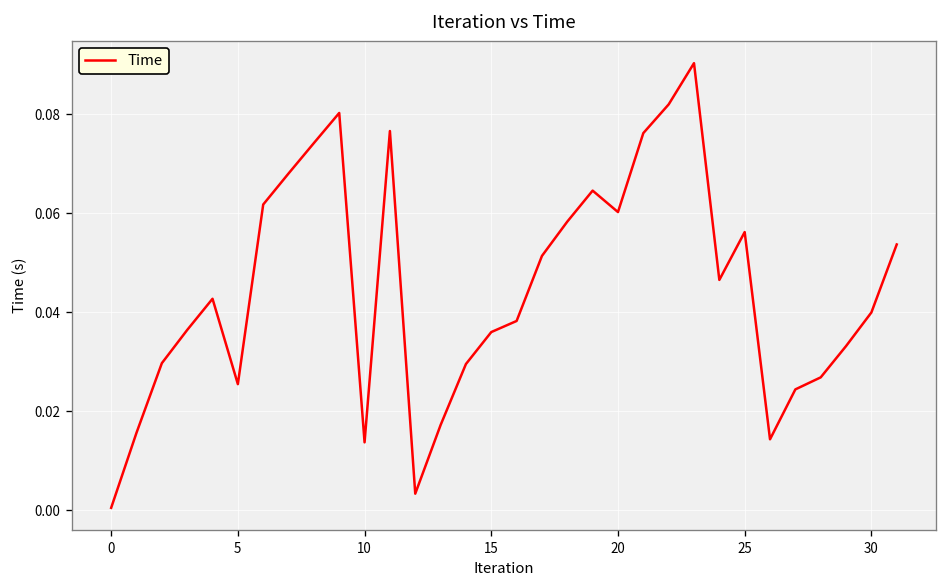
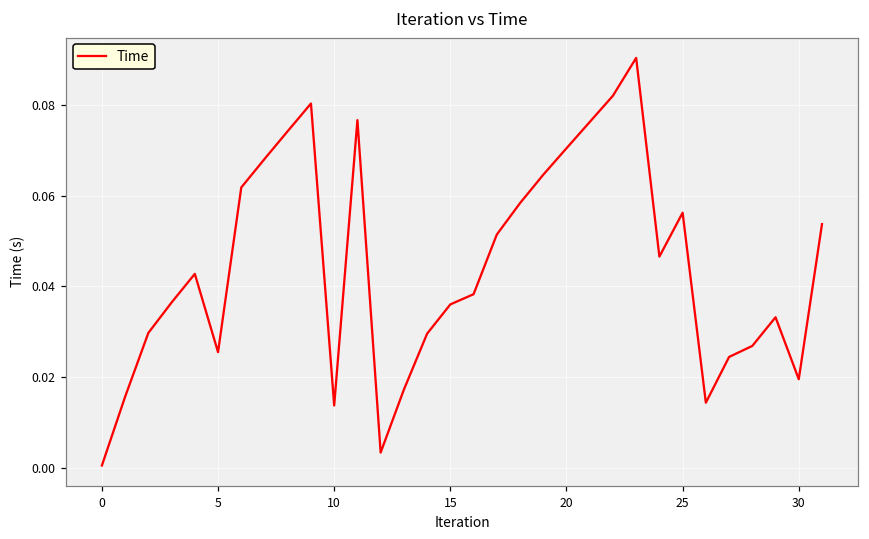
20: 0.060 -> 0.070
30: 0.040 -> 0.019
